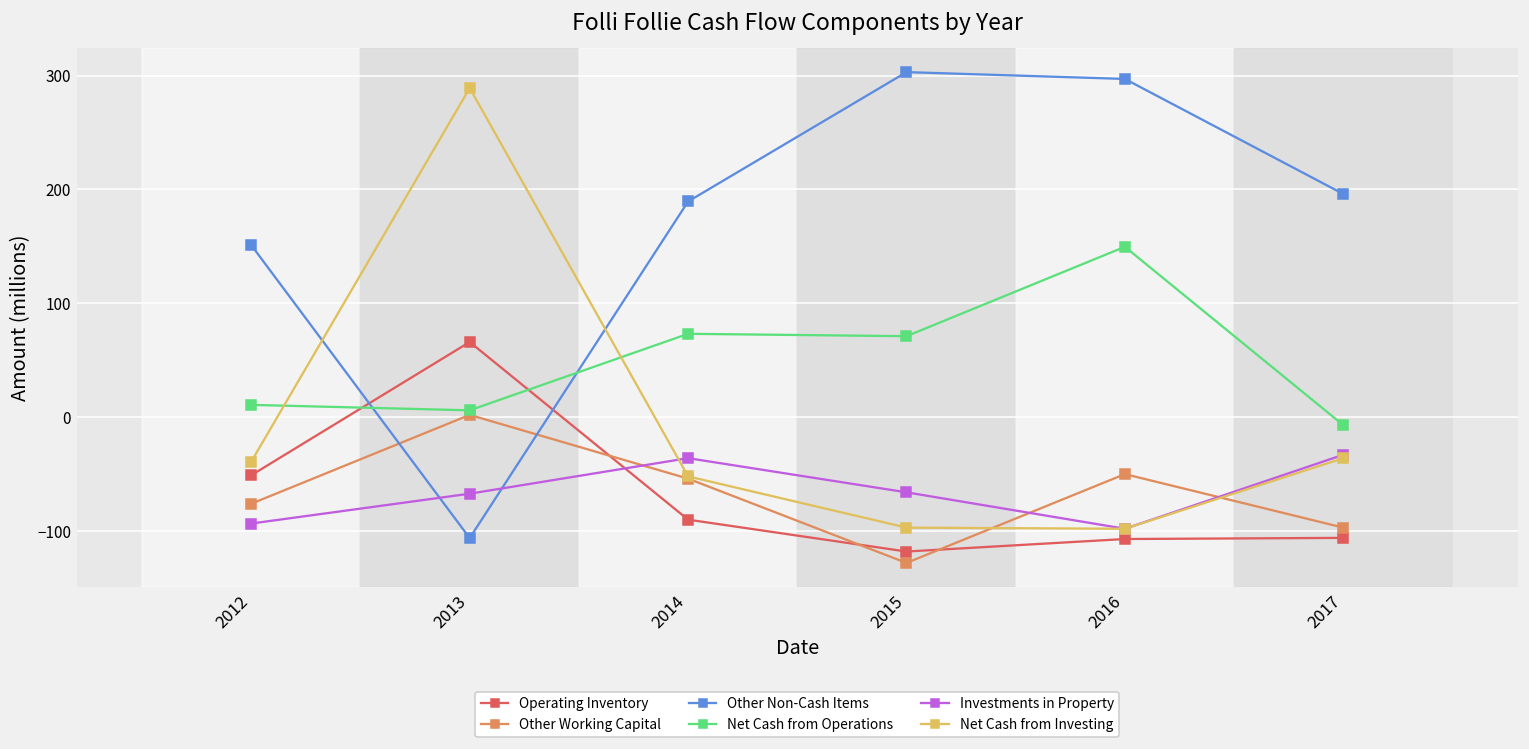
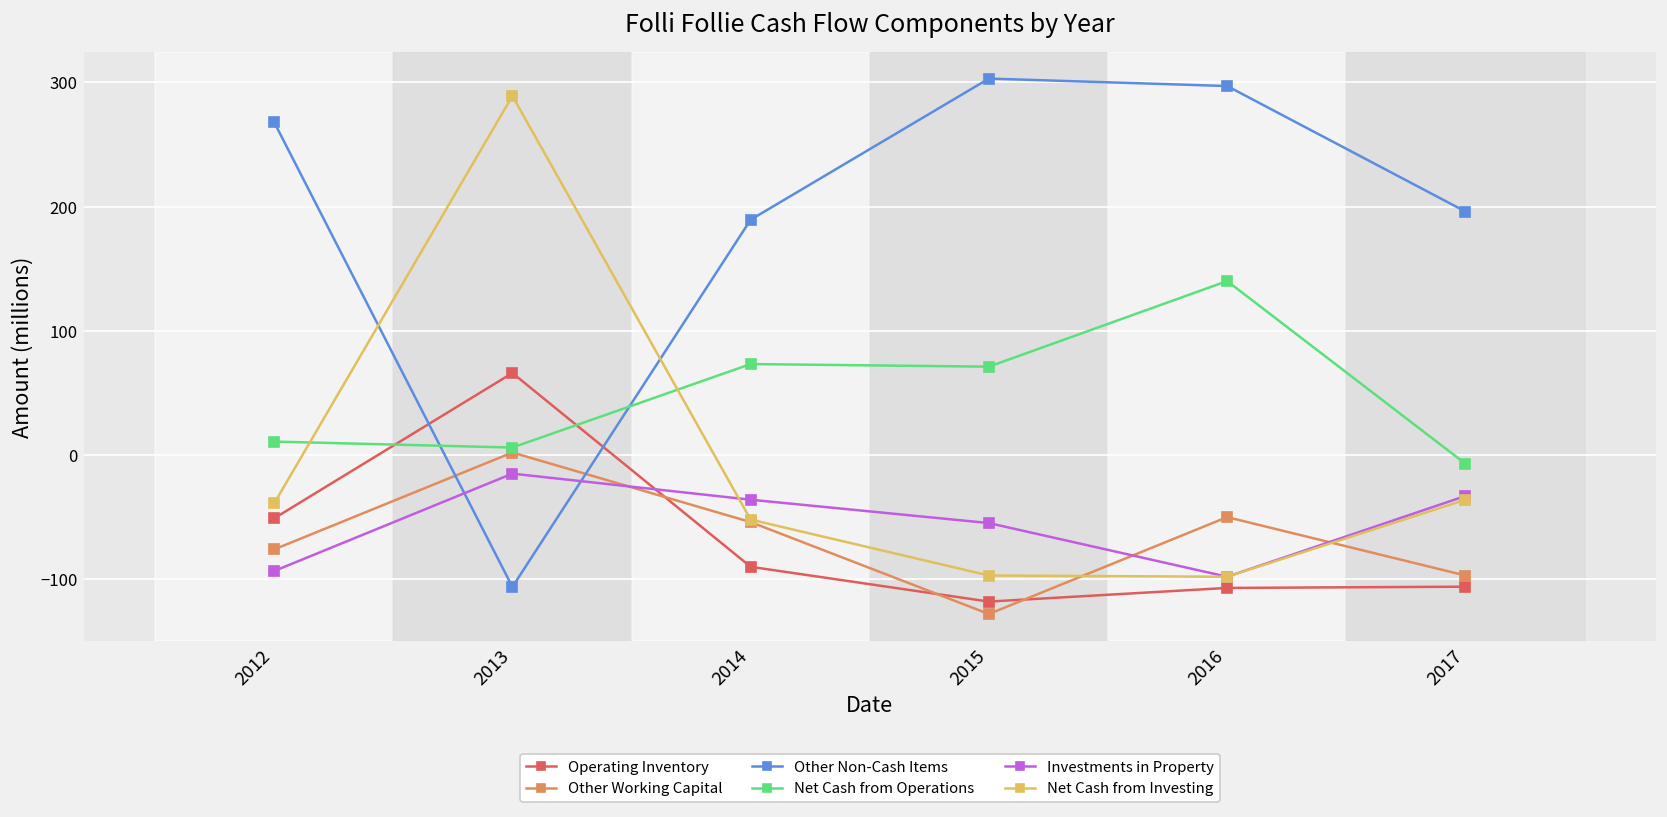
Other Non-Cash Items, 2012: 151 -> 268
Investments in Property, 2013: -67 -> -15
Investments in Property, 2015: -66 -> -55
Net Cash from Operations, 2016: 150 -> 140
